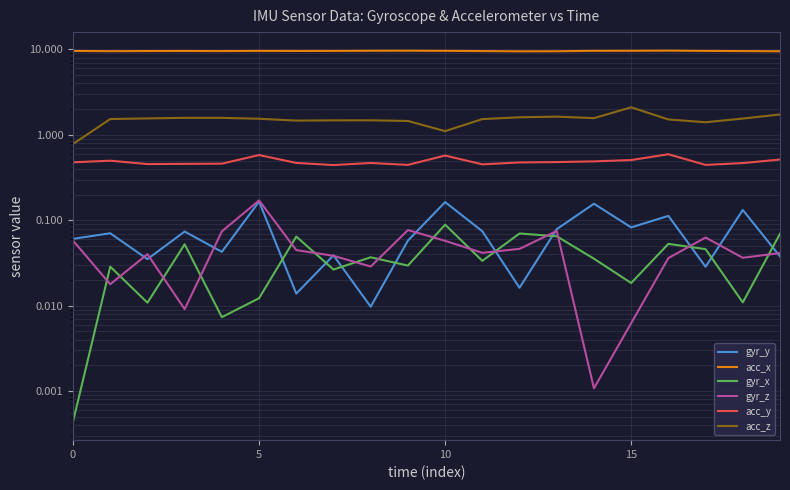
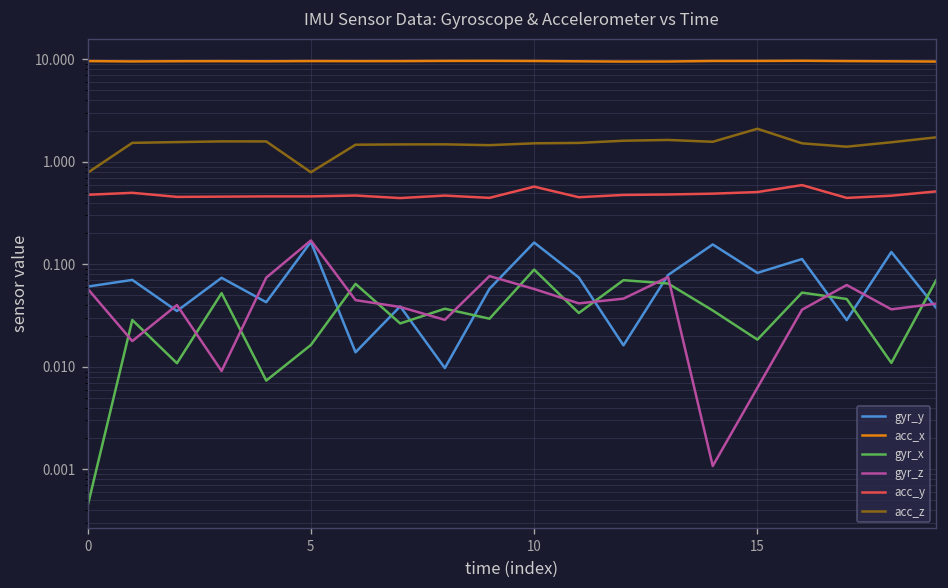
gyr_x, 5: 0.012 -> 0.016
acc_y, 5: 0.6 -> 0.5
acc_z, 5: 1.5 -> 0.8
acc_z, 10: 1.1 -> 1.5
